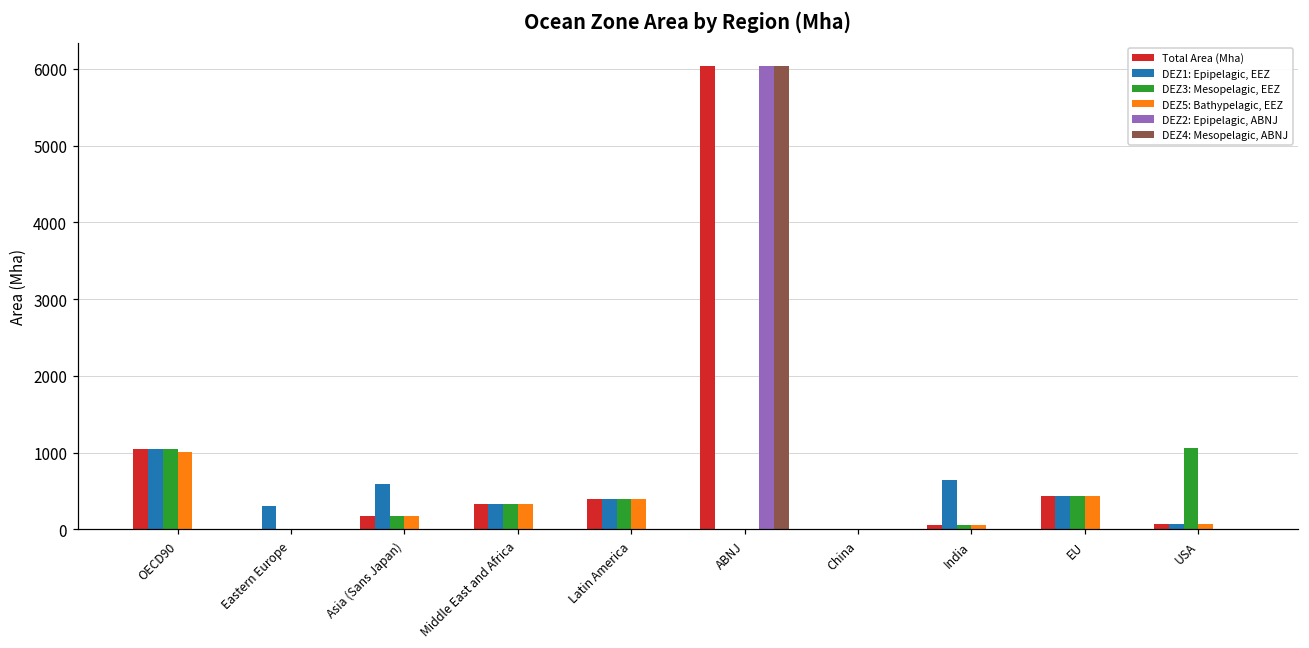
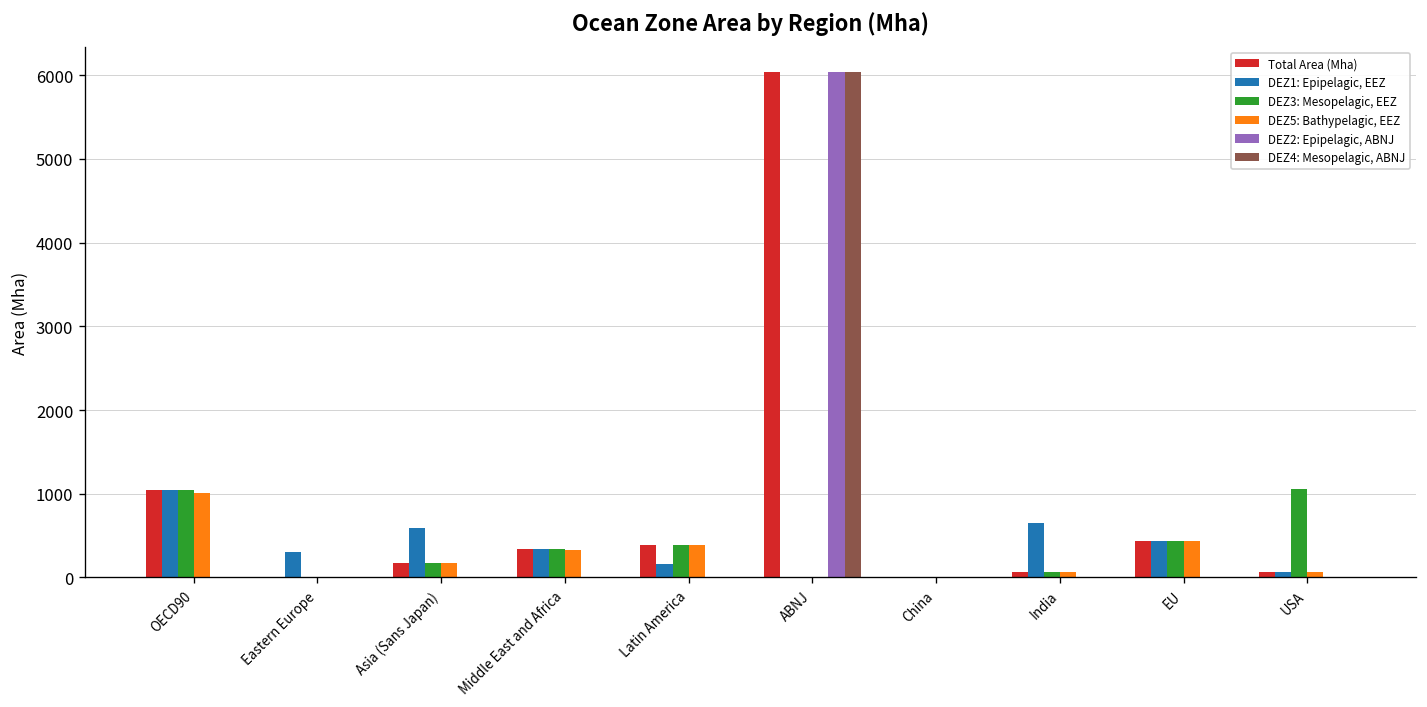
DEZ1: Epipelagic, EEZ, Latin America: 400 -> 200
